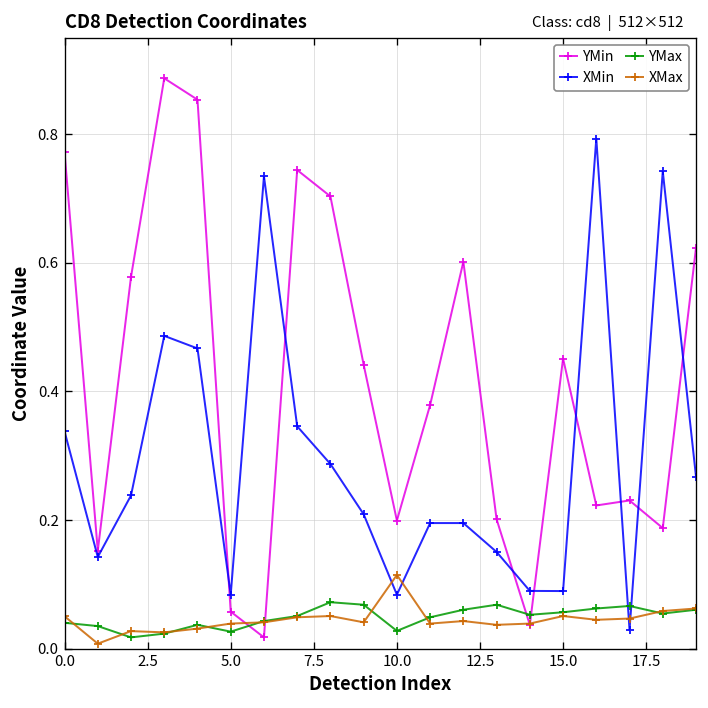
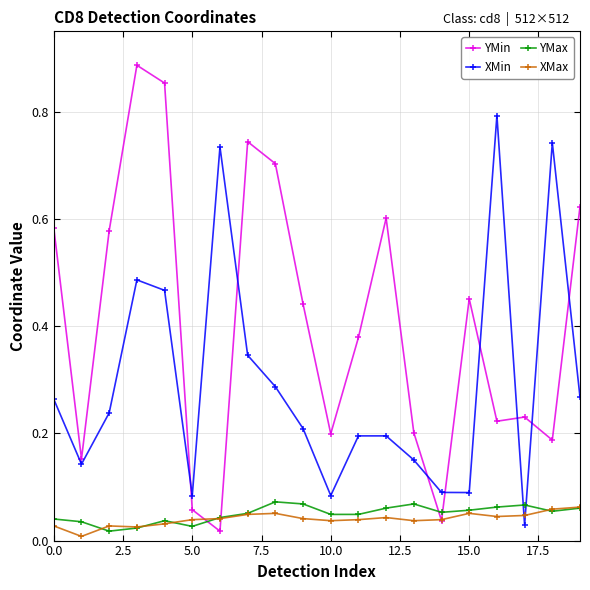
YMin, 0.0: 0.77 -> 0.58
XMin, 0.0: 0.34 -> 0.26
XMax, 0.0: 0.05 -> 0.03
YMax, 10.0: 0.03 -> 0.05
XMax, 10.0: 0.11 -> 0.04
